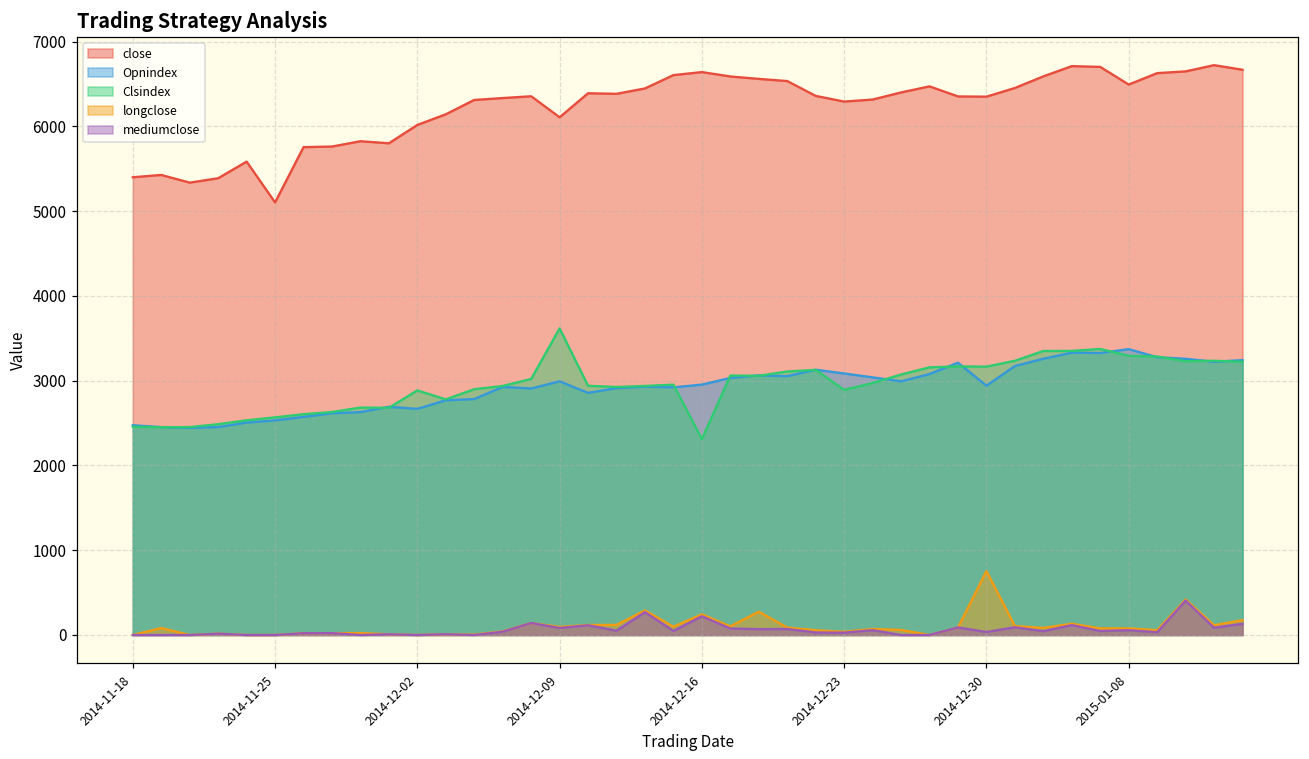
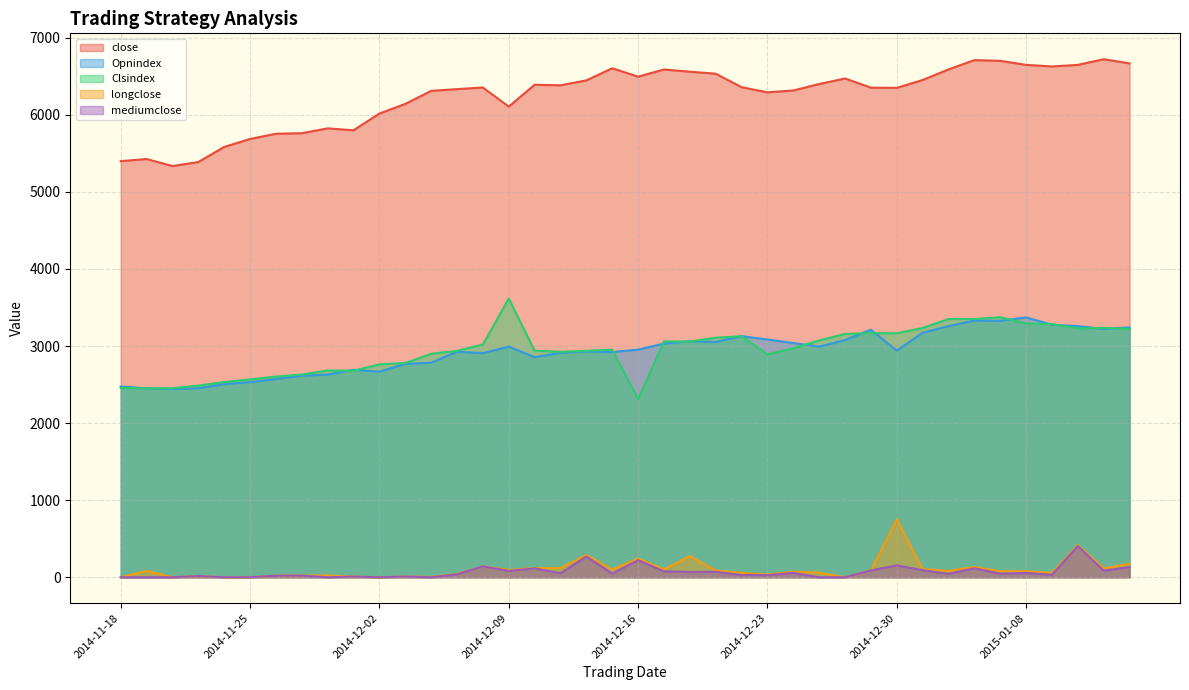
close, 2014-11-25: 5100 -> 5700
Clsindex, 2014-12-02: 2900 -> 2800
close, 2014-12-16: 6600 -> 6500
mediumclose, 2014-12-30: 0 -> 200
close, 2015-01-08: 6500 -> 6600
